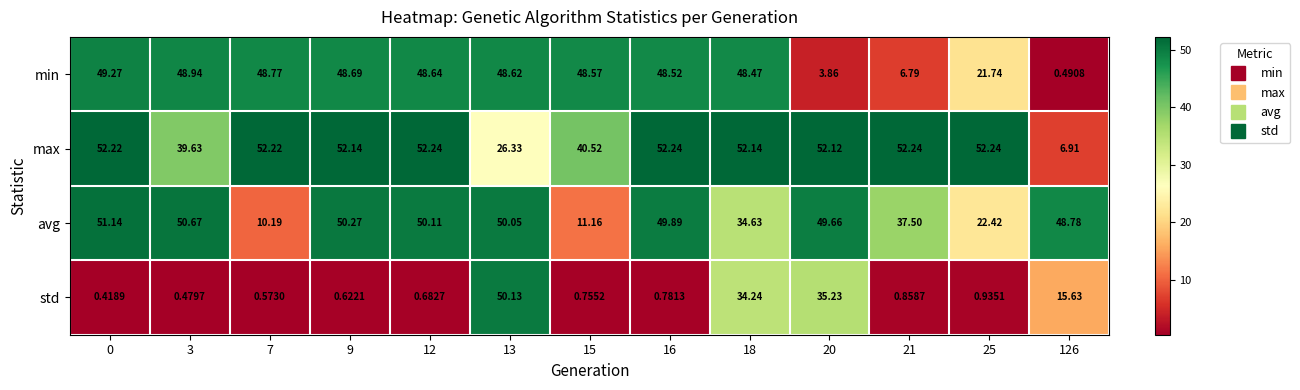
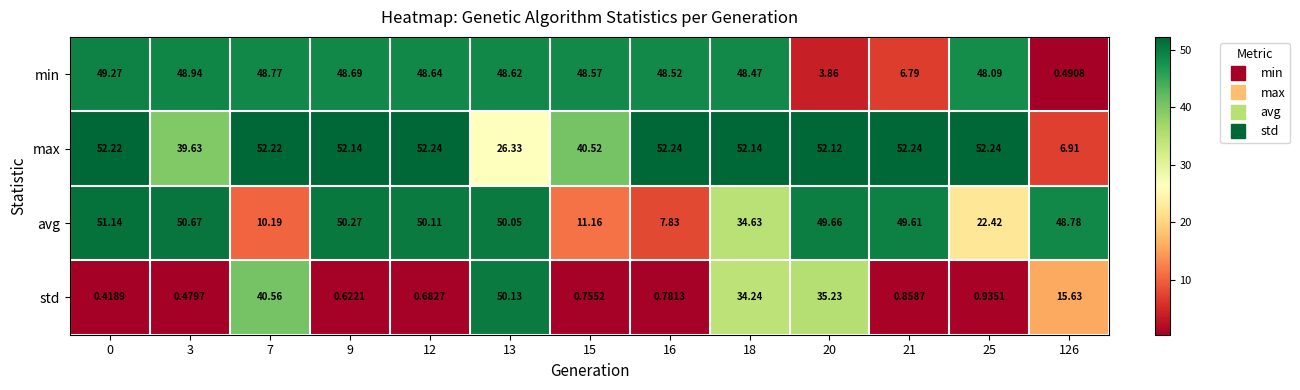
min, 25: 21.74 -> 48.09
avg, 16: 49.89 -> 7.83
avg, 21: 37.50 -> 49.61
std, 7: 0.5730 -> 40.56
